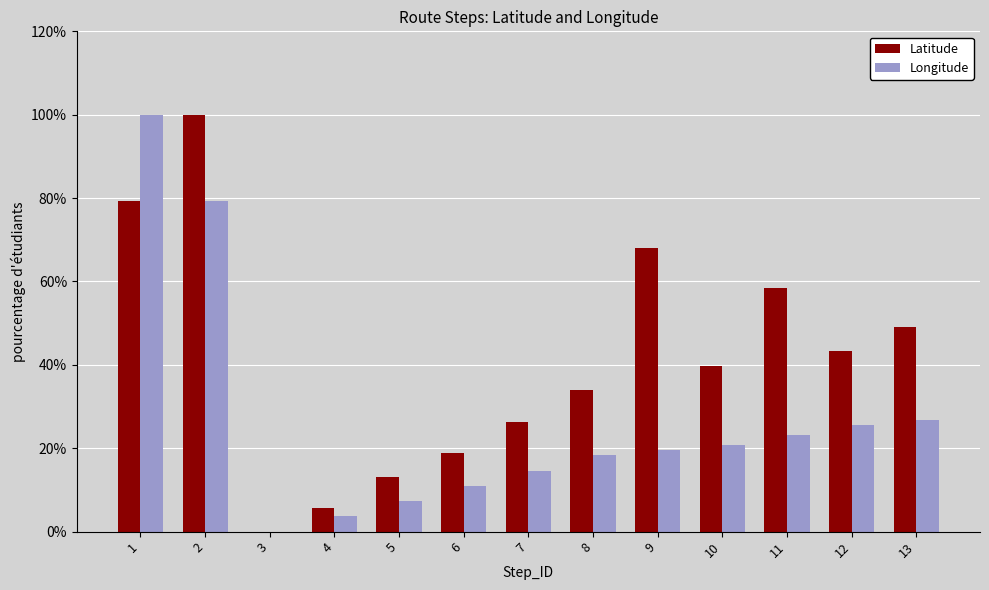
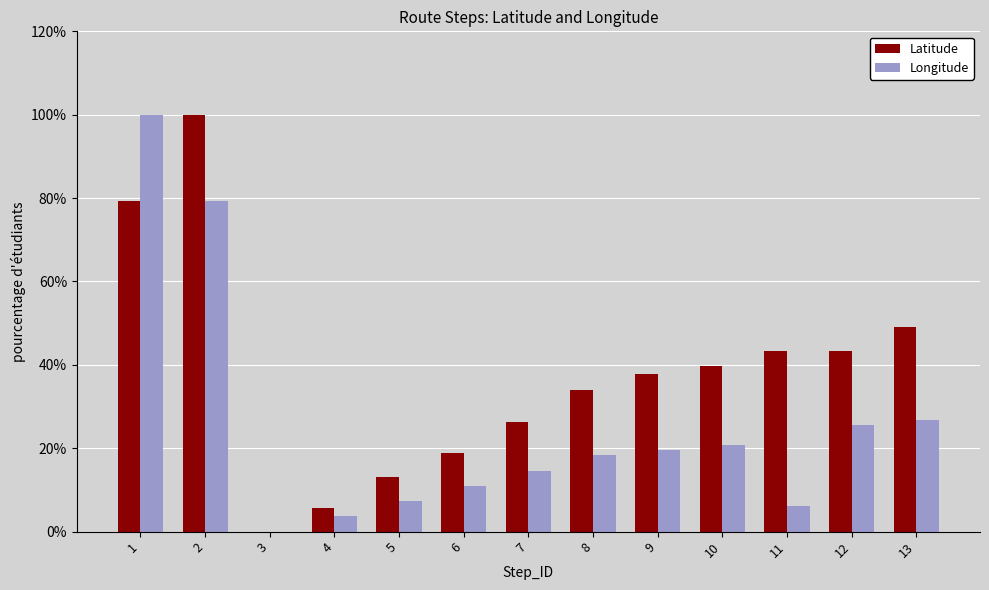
Latitude, 9: 68% -> 38%
Latitude, 11: 58% -> 43%
Longitude, 11: 23% -> 6%
